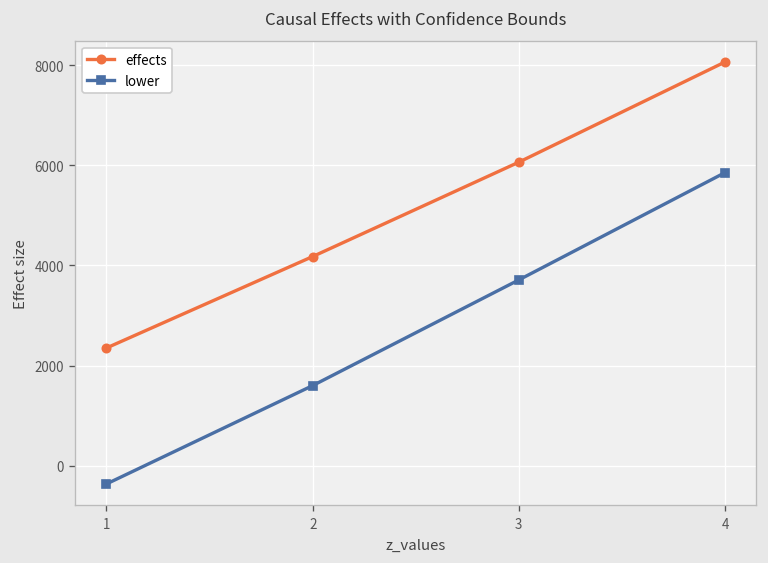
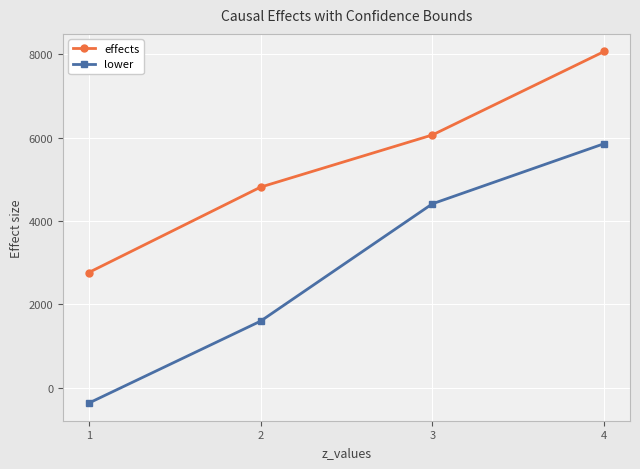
effects, 1: 2400 -> 2800
effects, 2: 4200 -> 4800
lower, 3: 3700 -> 4400
